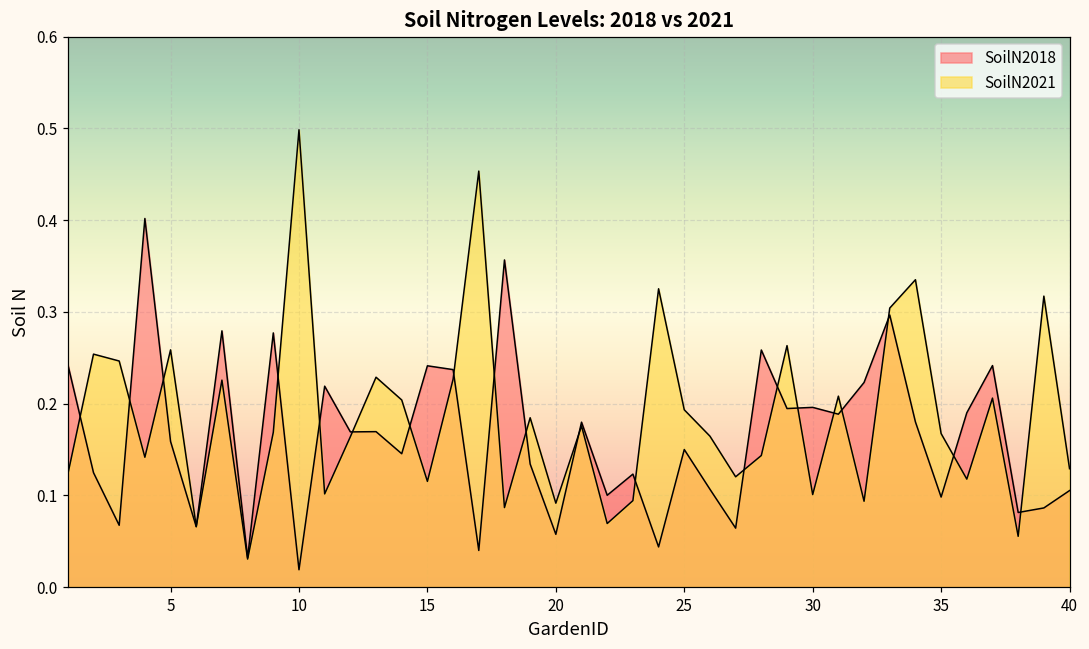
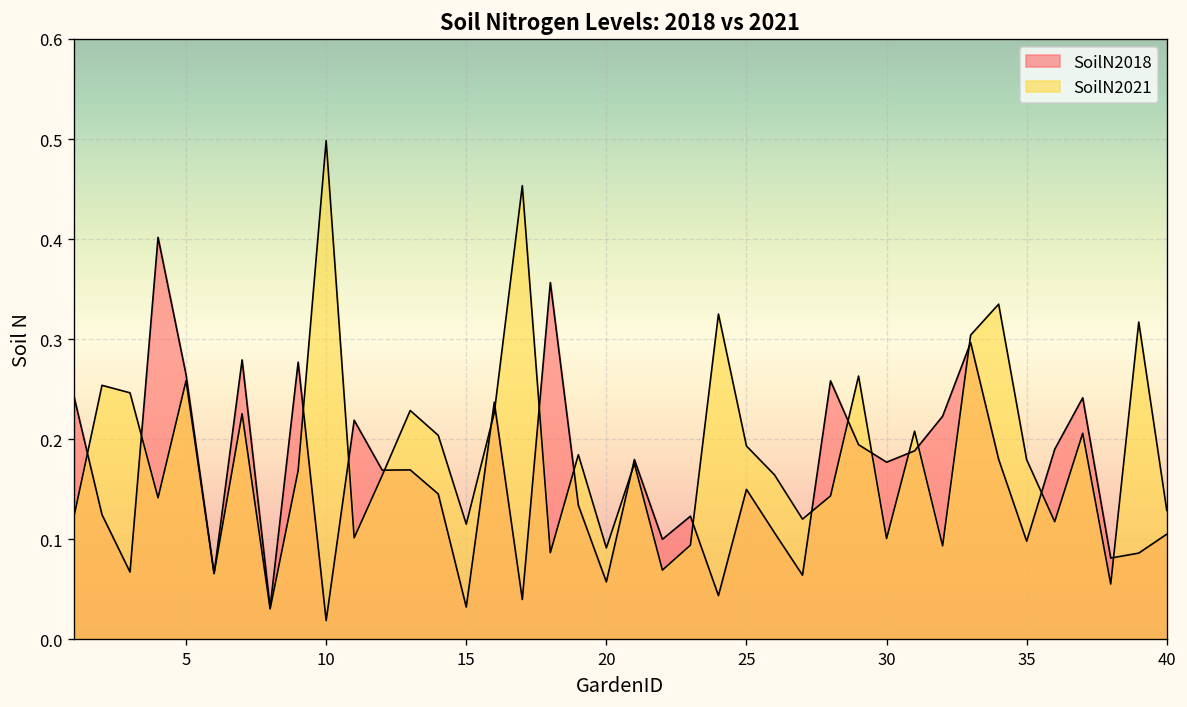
SoilN2018, 5: 0.16 -> 0.26
SoilN2018, 15: 0.24 -> 0.03
SoilN2018, 30: 0.20 -> 0.18
SoilN2021, 35: 0.17 -> 0.18
